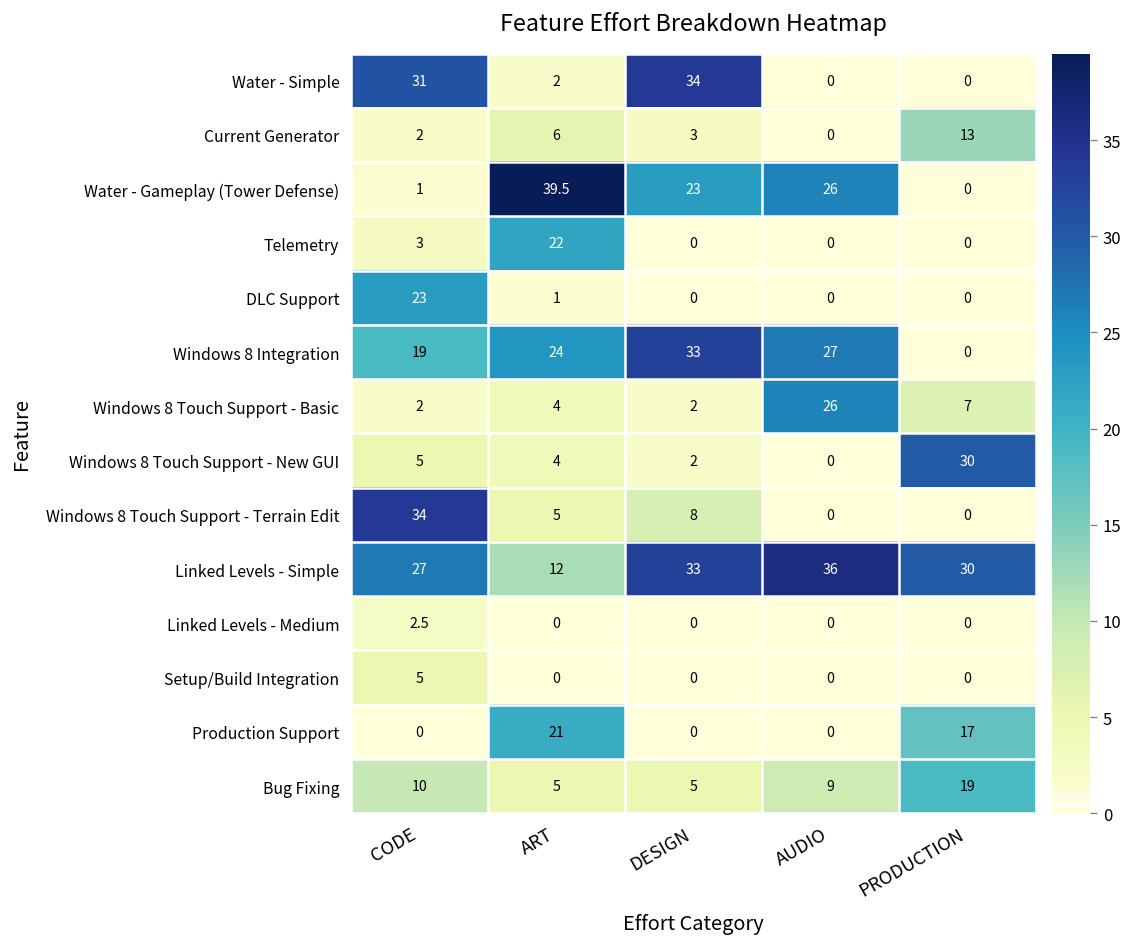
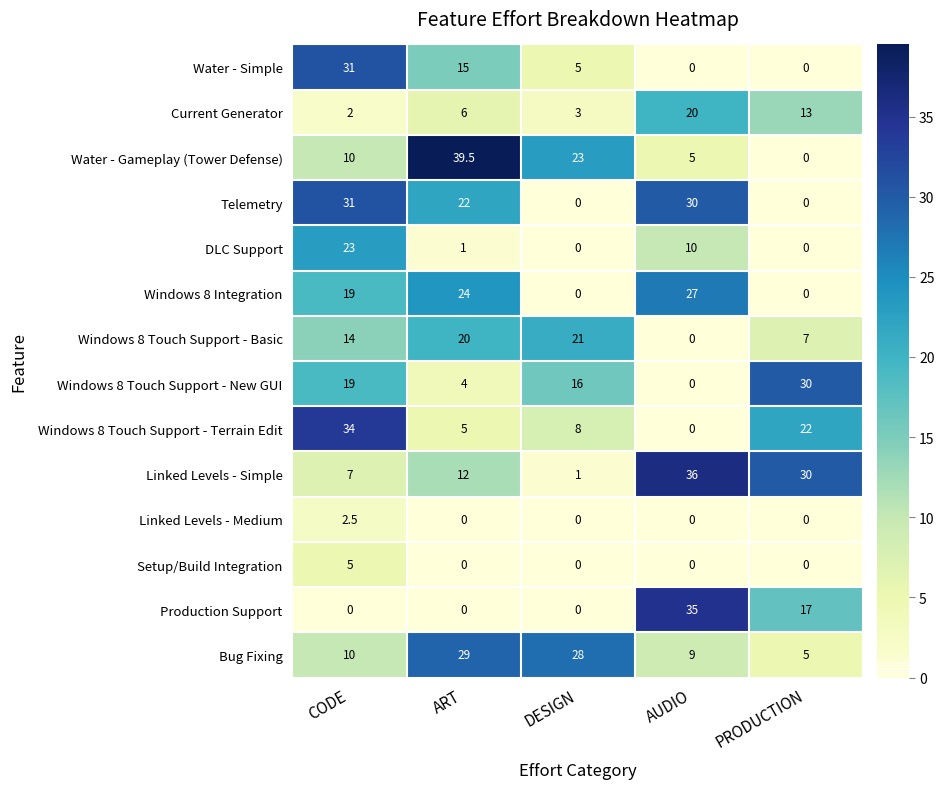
Water - Simple, ART: 2 -> 15
Water - Simple, DESIGN: 34 -> 5
Current Generator, AUDIO: 0 -> 20
Water - Gameplay (Tower Defense), CODE: 1 -> 10
Water - Gameplay (Tower Defense), AUDIO: 26 -> 5
Telemetry, CODE: 3 -> 31
Telemetry, AUDIO: 0 -> 30
DLC Support, AUDIO: 0 -> 10
Windows 8 Integration, DESIGN: 33 -> 0
Windows 8 Touch Support - Basic, CODE: 2 -> 14
Windows 8 Touch Support - Basic, ART: 4 -> 20
Windows 8 Touch Support - Basic, DESIGN: 2 -> 21
Windows 8 Touch Support - Basic, AUDIO: 26 -> 0
Windows 8 Touch Support - New GUI, CODE: 5 -> 19
Windows 8 Touch Support - New GUI, DESIGN: 2 -> 16
Windows 8 Touch Support - Terrain Edit, PRODUCTION: 0 -> 22
Linked Levels - Simple, CODE: 27 -> 7
Linked Levels - Simple, DESIGN: 33 -> 1
Production Support, ART: 21 -> 0
Production Support, AUDIO: 0 -> 35
Bug Fixing, ART: 5 -> 29
Bug Fixing, DESIGN: 5 -> 28
Bug Fixing, PRODUCTION: 19 -> 5
